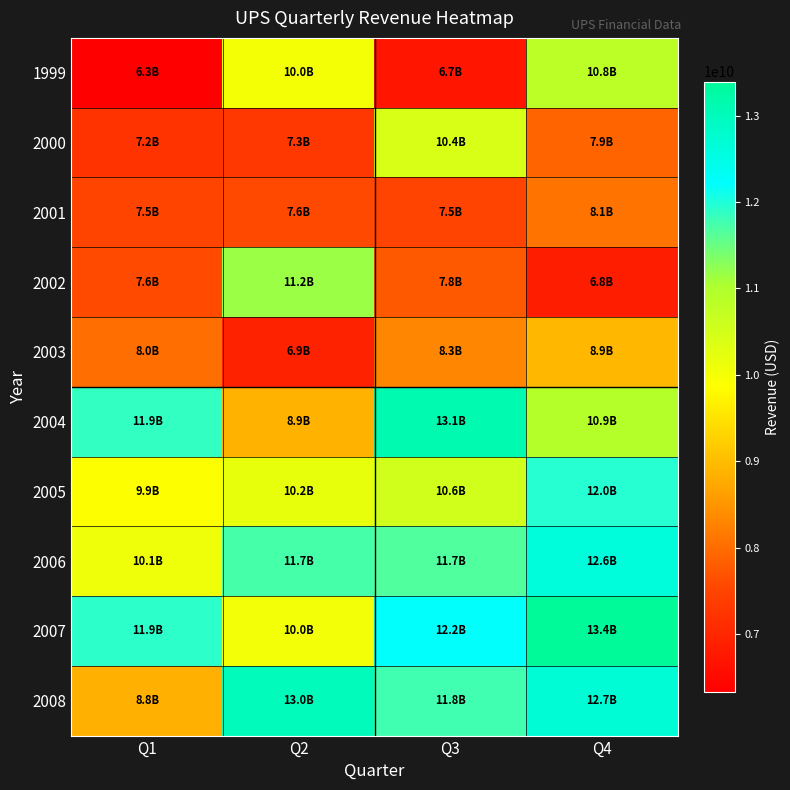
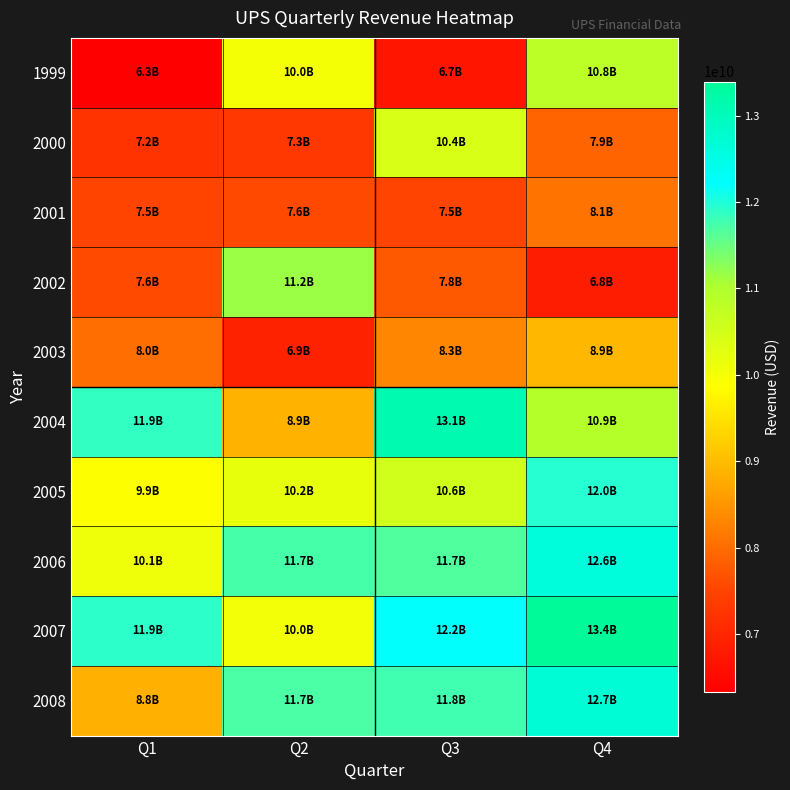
2008, Q2: 13.0B -> 11.7B
